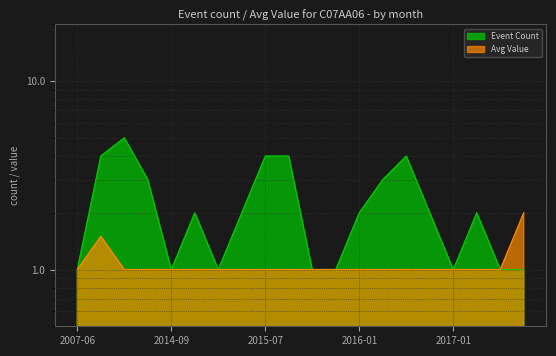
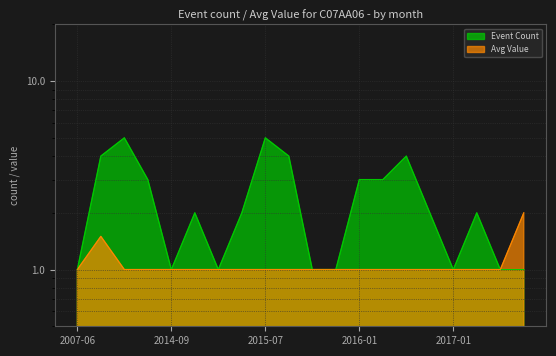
Event Count, 2015-07: 4 -> 5
Event Count, 2016-01: 2 -> 3
